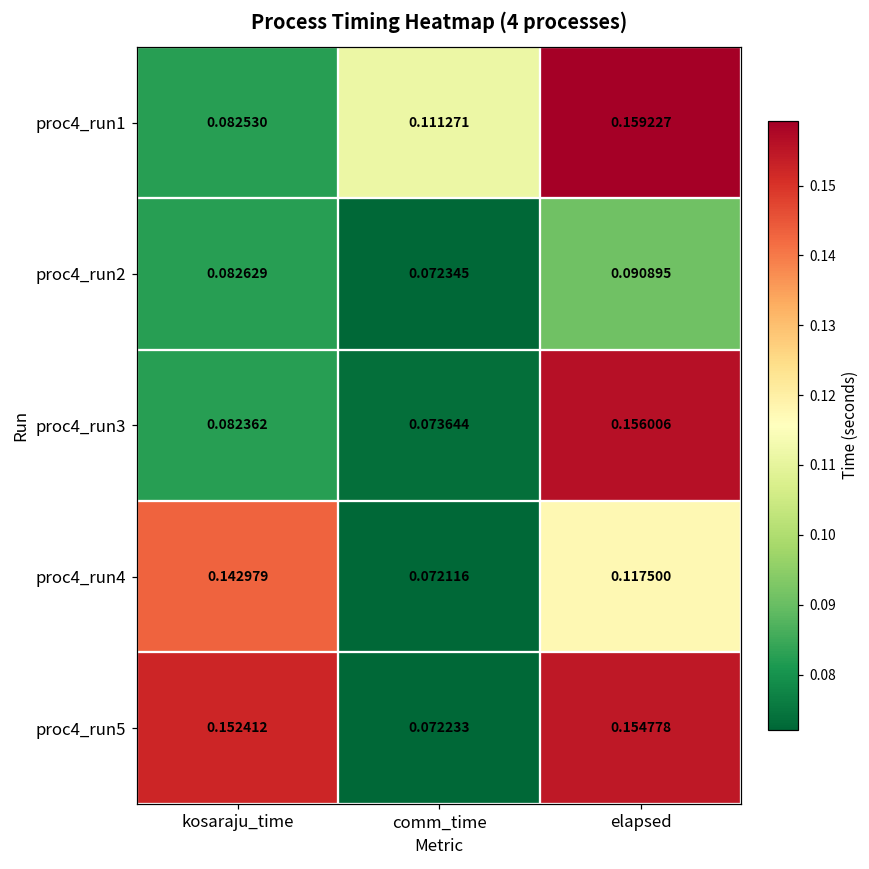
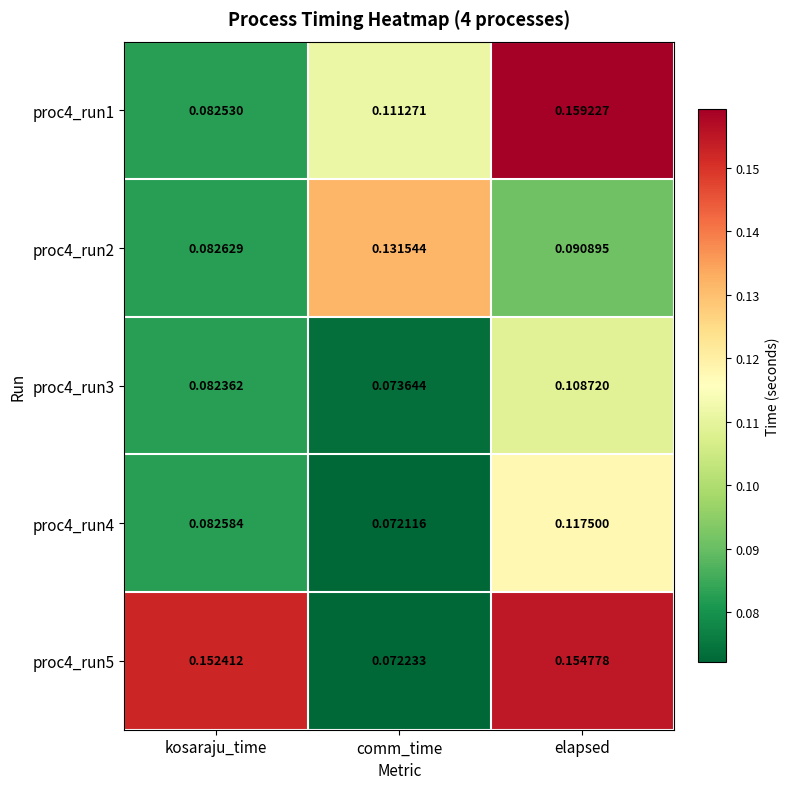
proc4_run2, comm_time: 0.072345 -> 0.131544
proc4_run3, elapsed: 0.156006 -> 0.108720
proc4_run4, kosaraju_time: 0.142979 -> 0.082584
